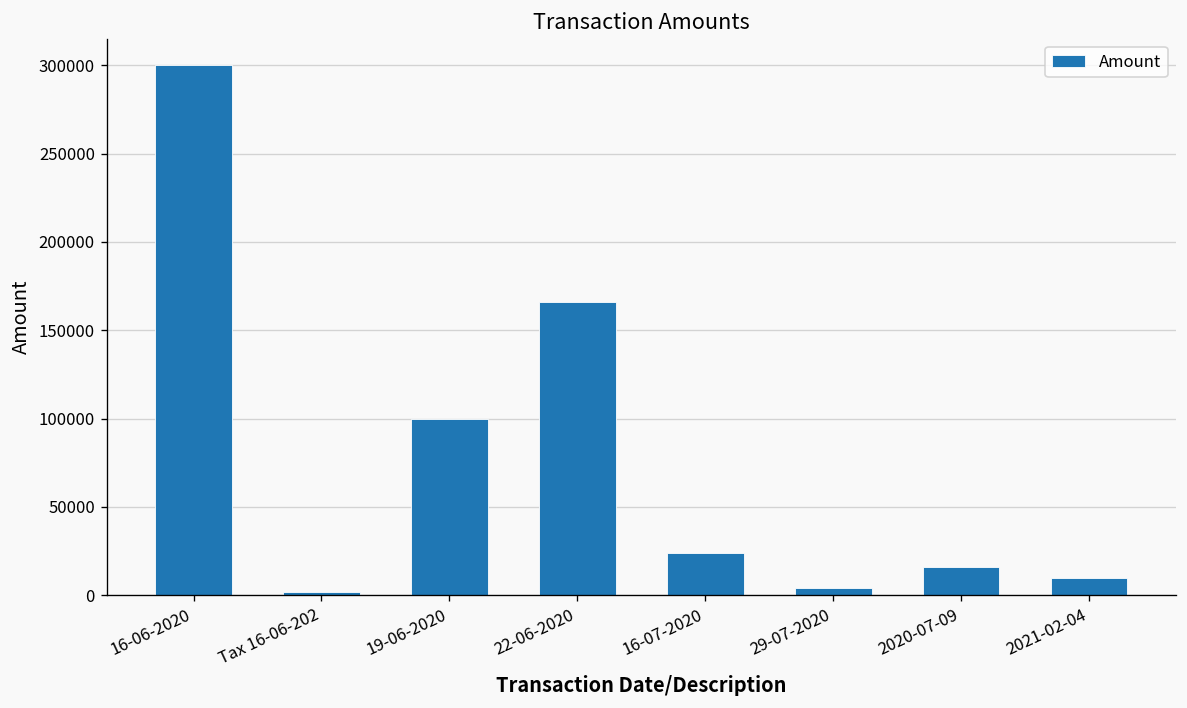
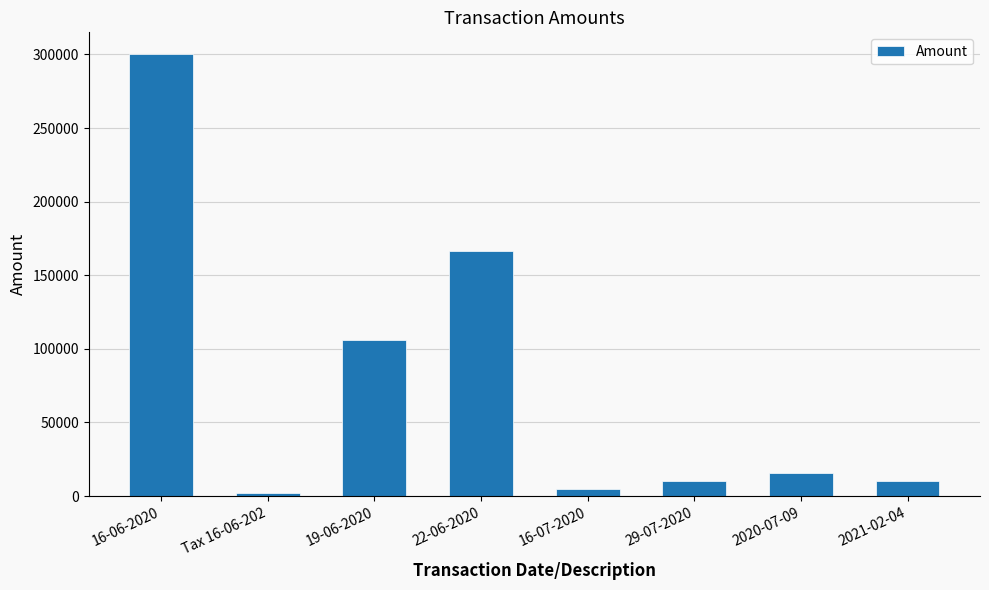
19-06-2020: 100000 -> 106000
16-07-2020: 24000 -> 5000
29-07-2020: 4000 -> 10000
